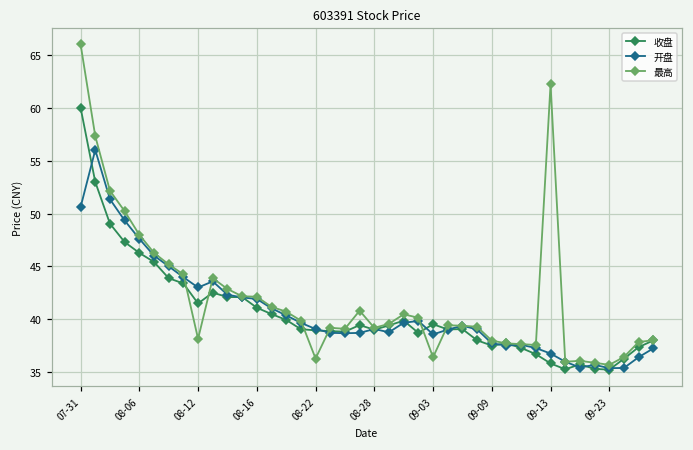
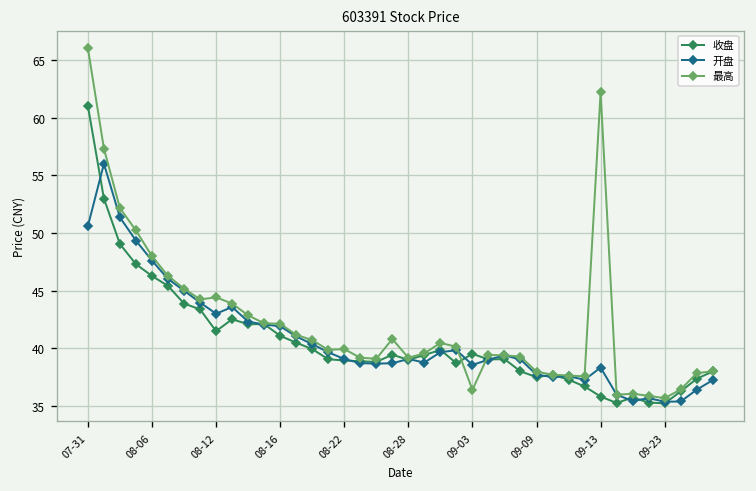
收盘, 07-31: 60 -> 61
最高, 08-12: 38 -> 44
最高, 08-22: 36 -> 40
开盘, 09-13: 37 -> 38
